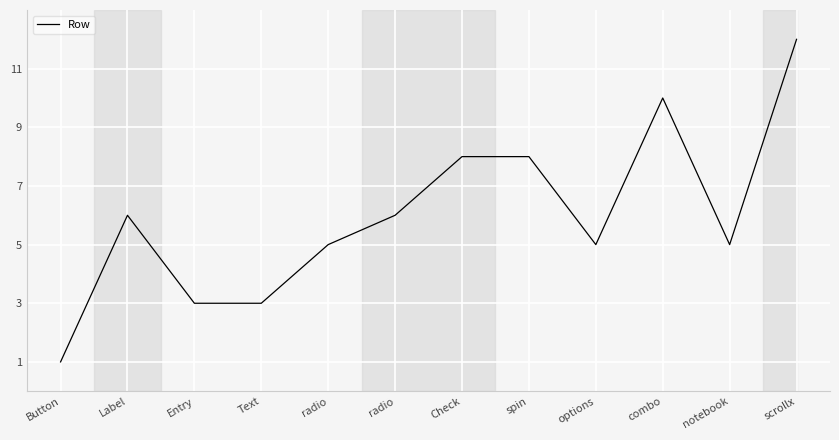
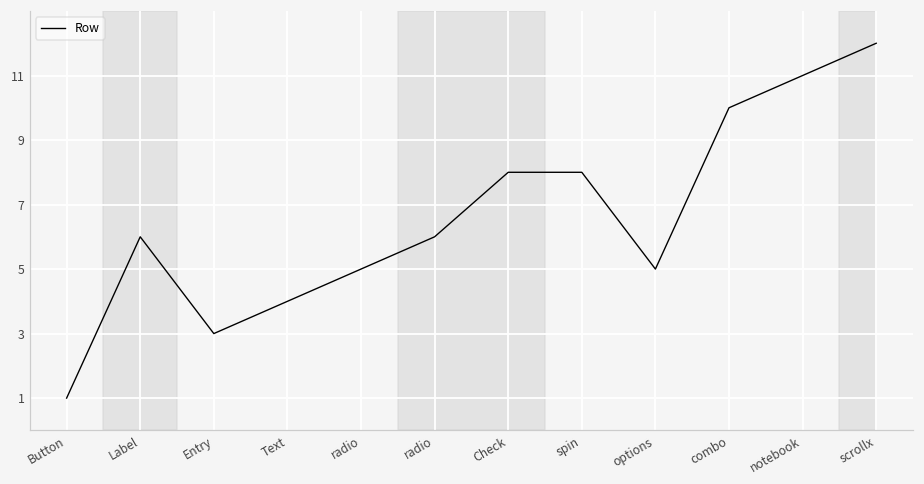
Text: 3 -> 4
notebook: 5 -> 11
